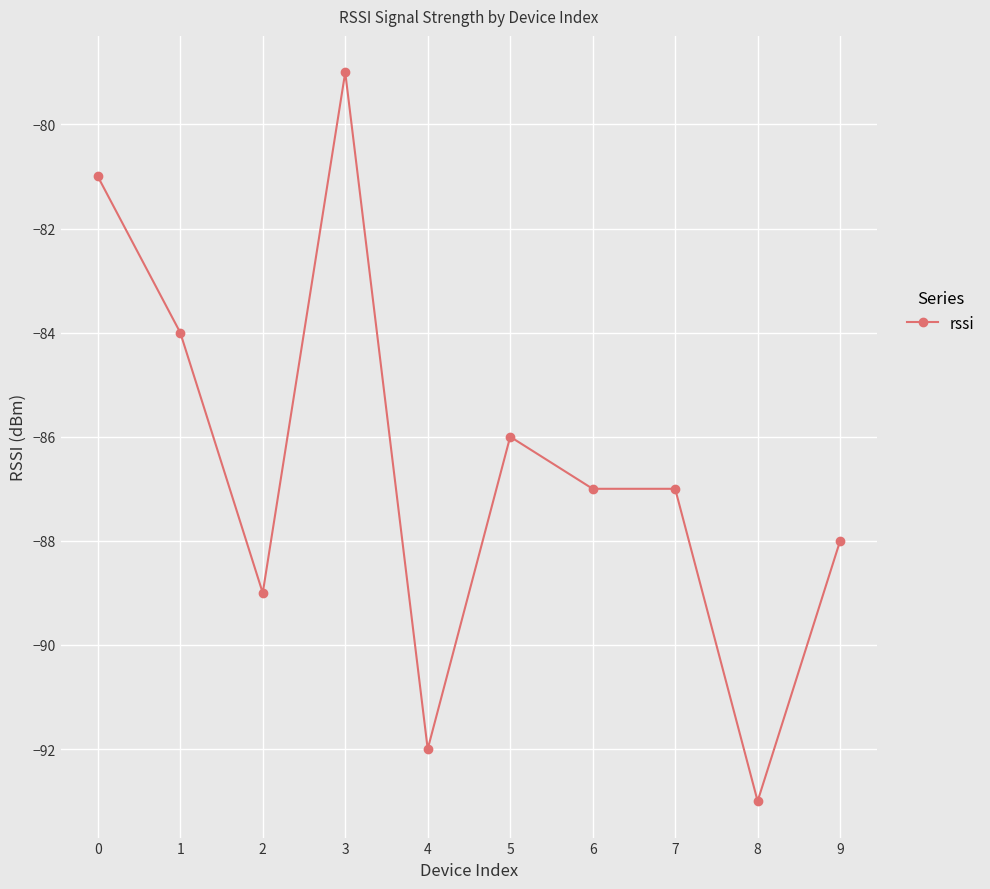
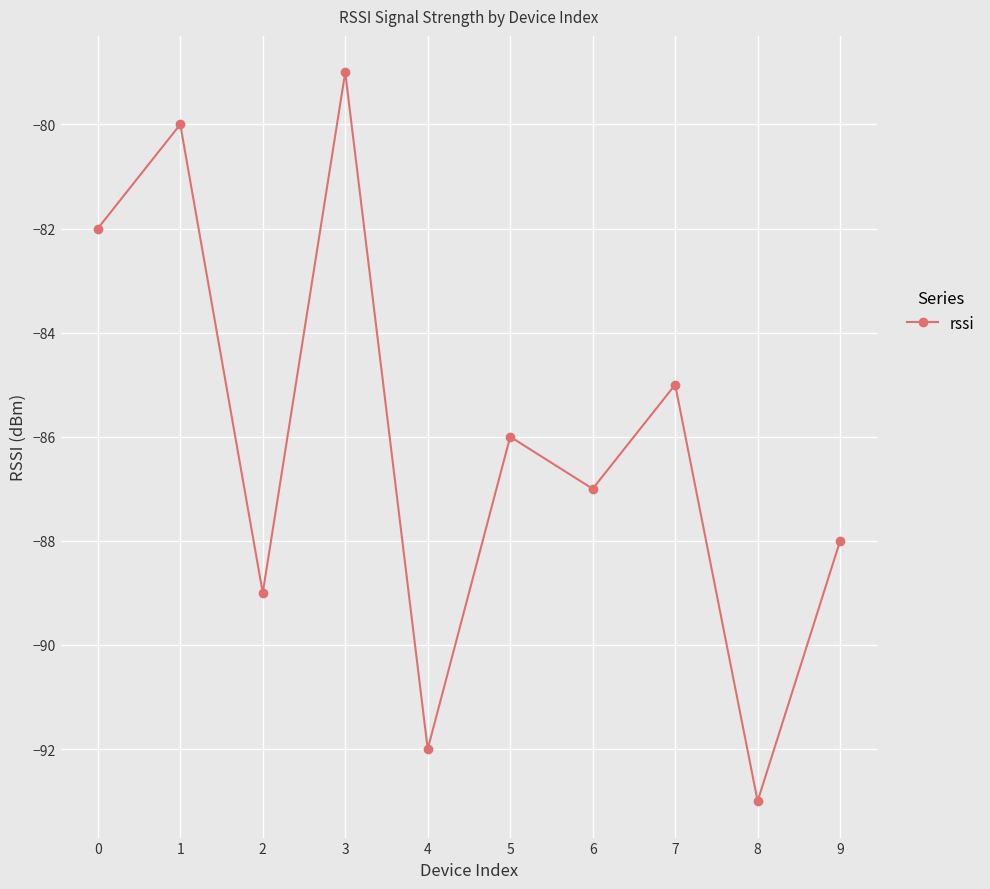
0: -81 -> -82
1: -84 -> -80
7: -87 -> -85
